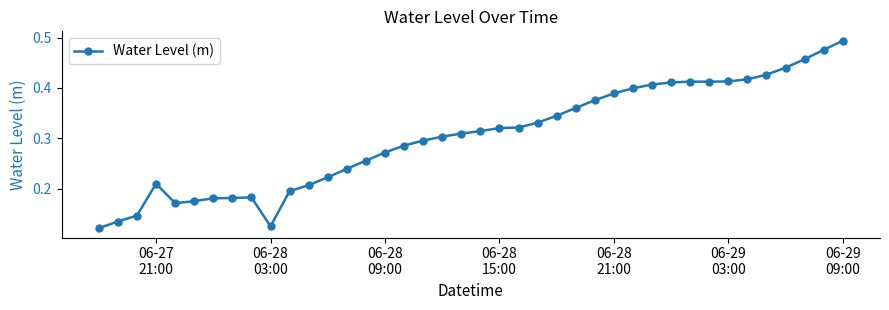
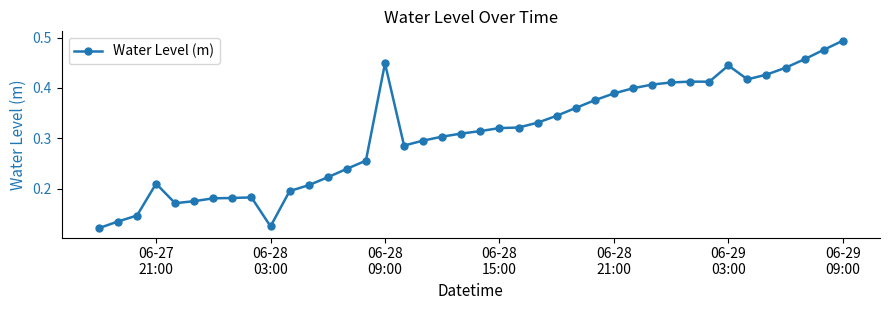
06-28 09:00: 0.27 -> 0.45
06-29 03:00: 0.41 -> 0.44
